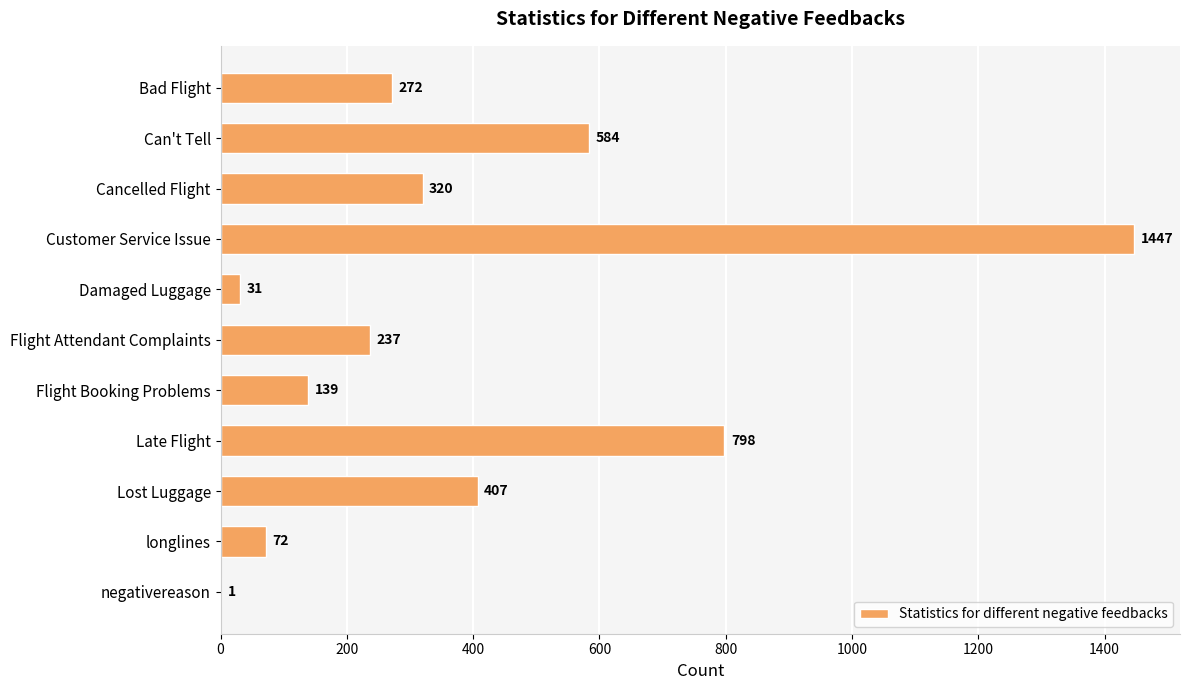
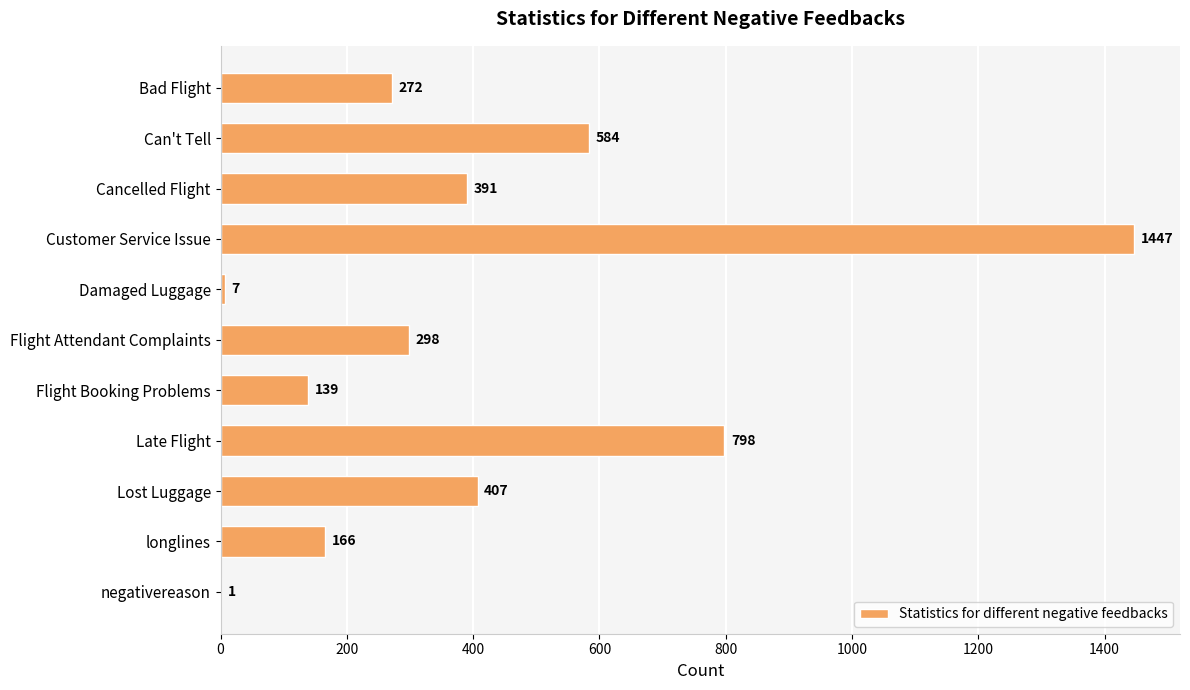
Cancelled Flight: 320 -> 391
Damaged Luggage: 31 -> 7
Flight Attendant Complaints: 237 -> 298
longlines: 72 -> 166
